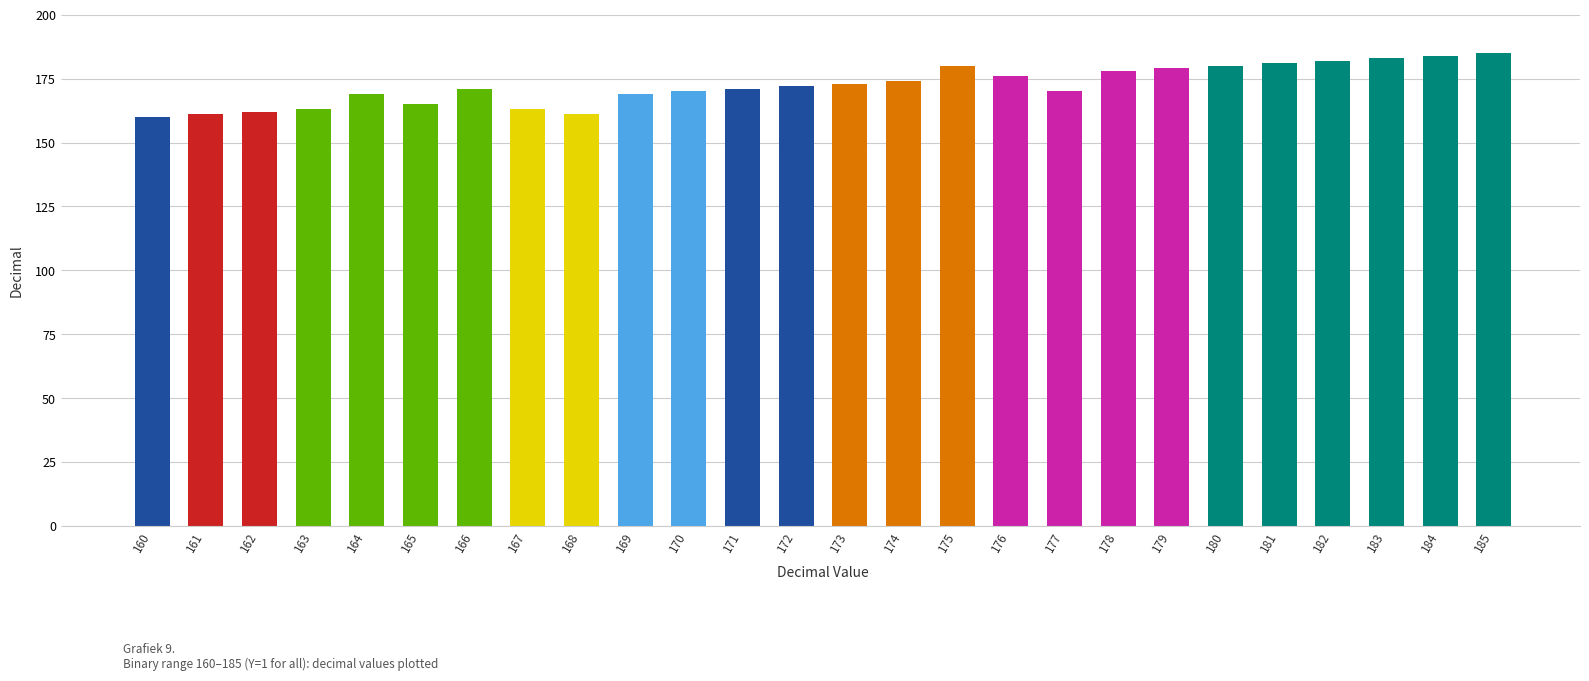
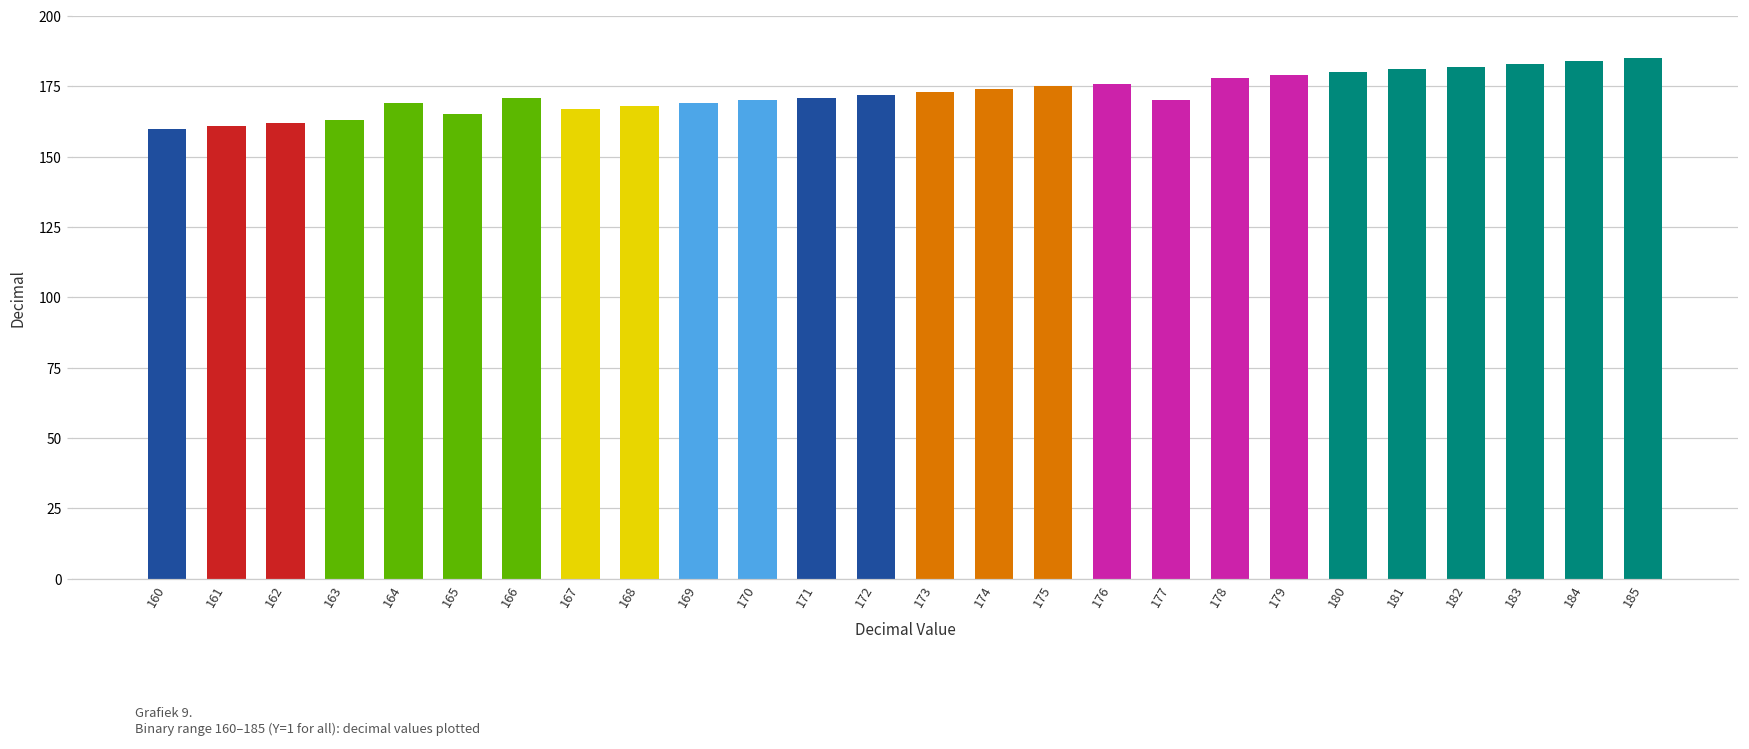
167: 163 -> 167
168: 161 -> 168
175: 180 -> 175
